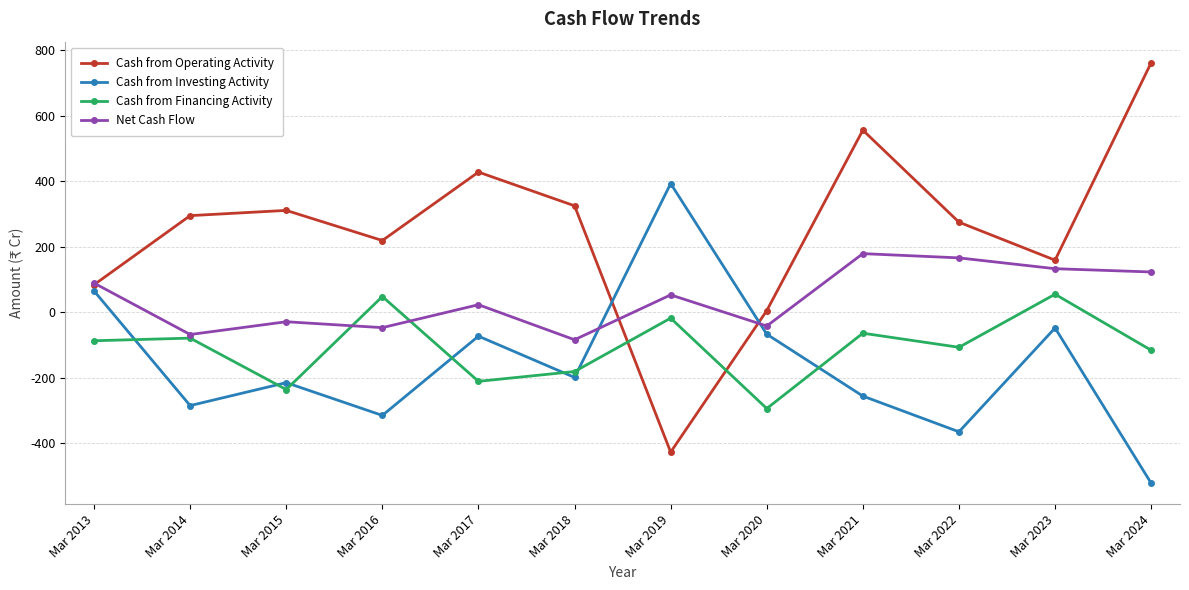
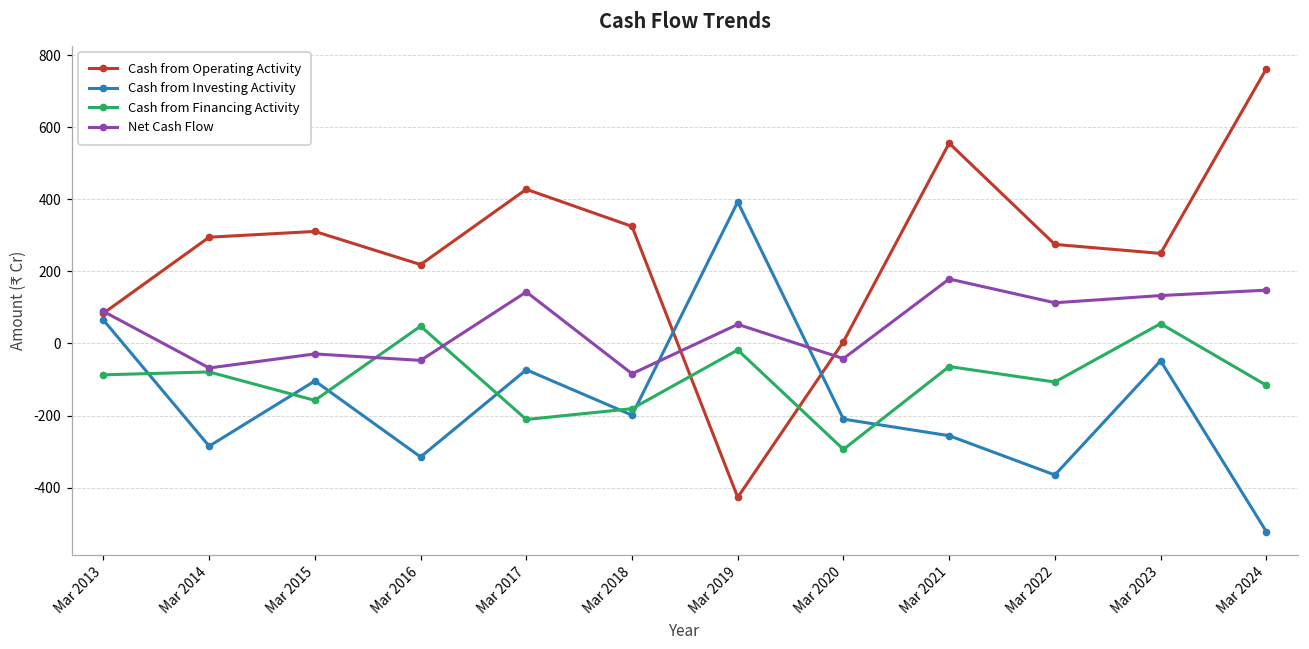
Cash from Investing Activity, Mar 2015: -220 -> -100
Cash from Financing Activity, Mar 2015: -240 -> -160
Net Cash Flow, Mar 2017: 20 -> 140
Cash from Investing Activity, Mar 2020: -70 -> -210
Net Cash Flow, Mar 2022: 170 -> 110
Cash from Operating Activity, Mar 2023: 160 -> 250
Net Cash Flow, Mar 2024: 120 -> 150
